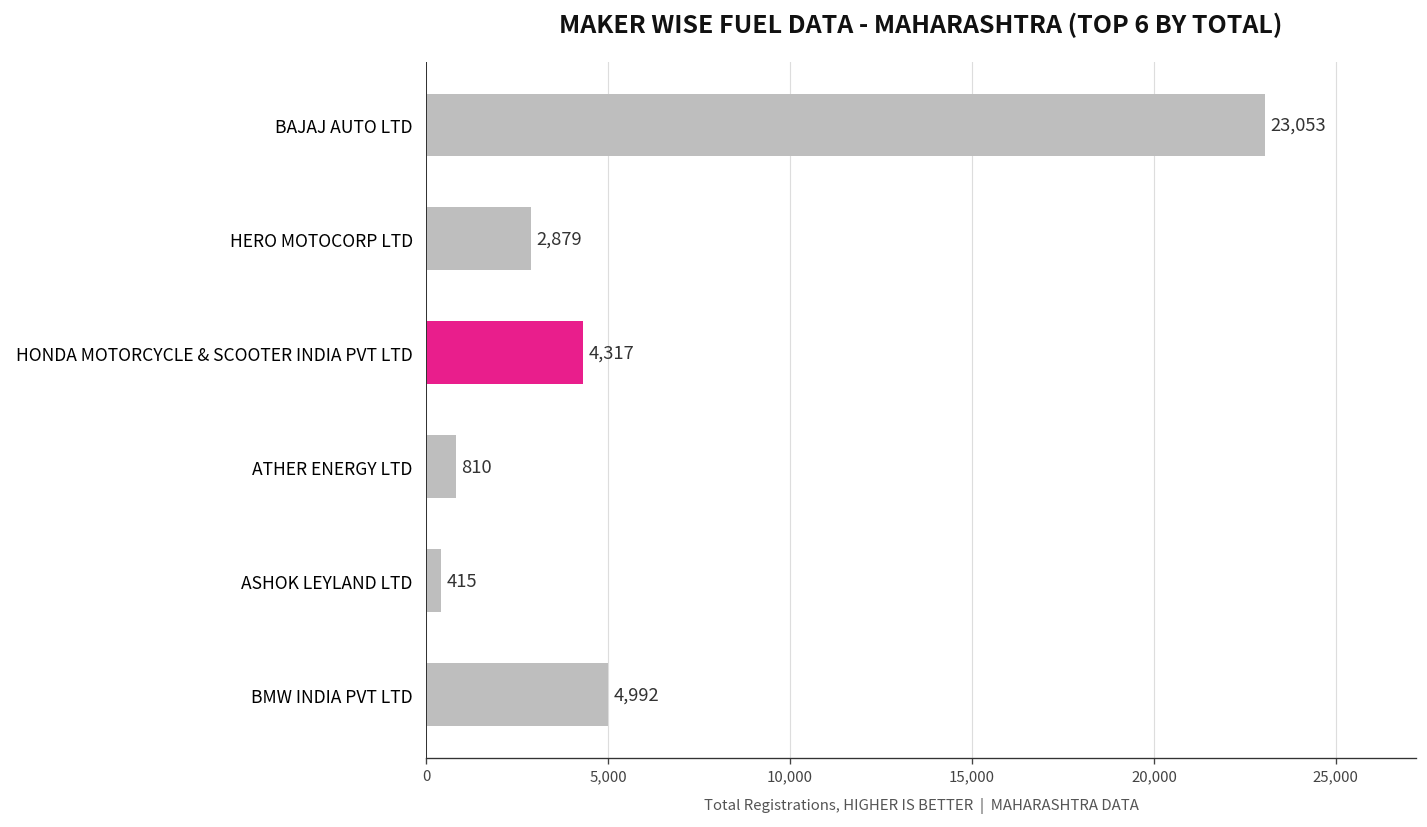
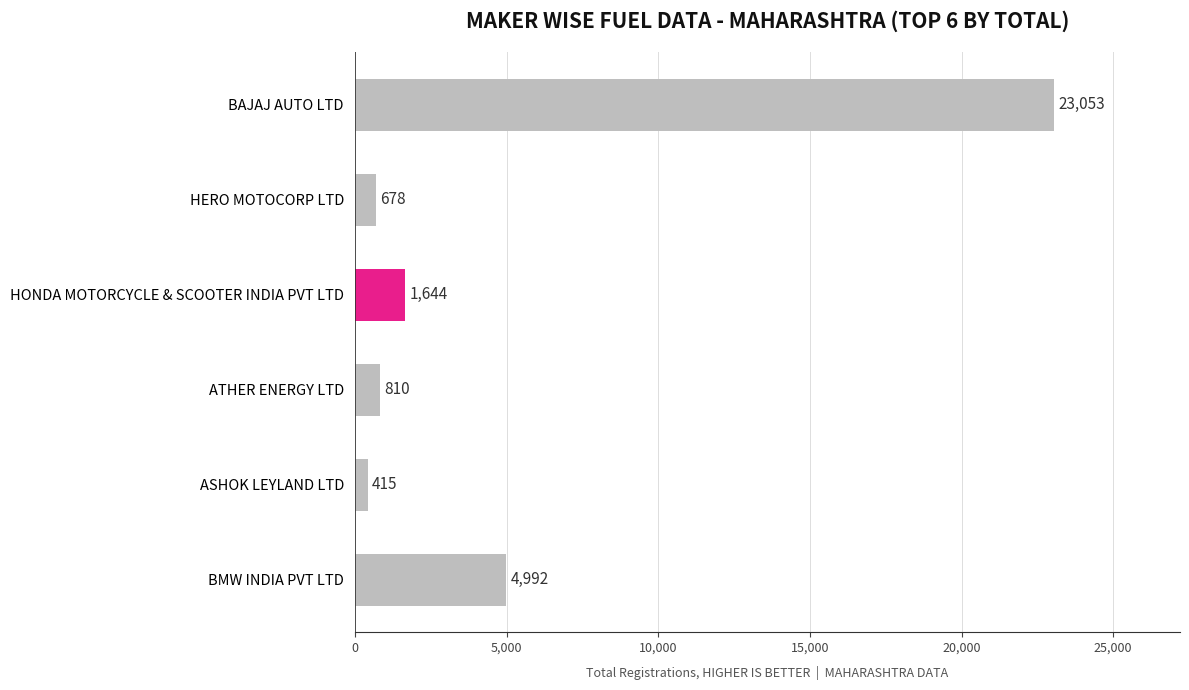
HERO MOTOCORP LTD: 2,879 -> 678
HONDA MOTORCYCLE & SCOOTER INDIA PVT LTD: 4,317 -> 1,644
